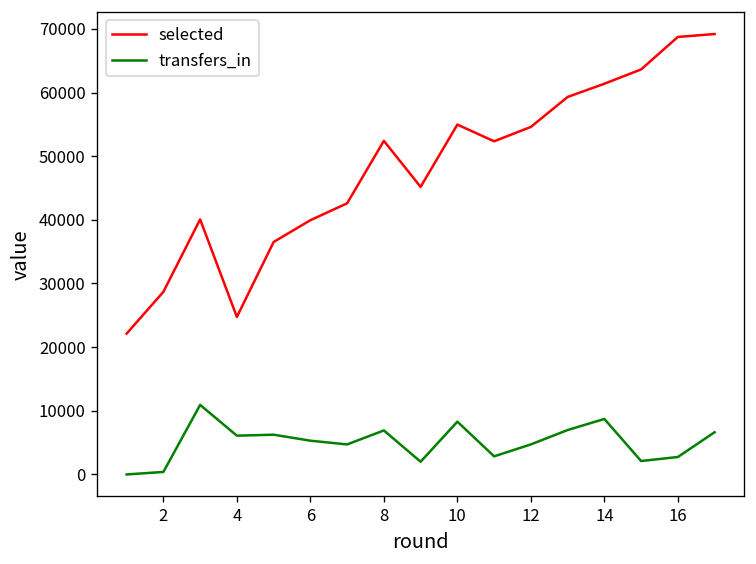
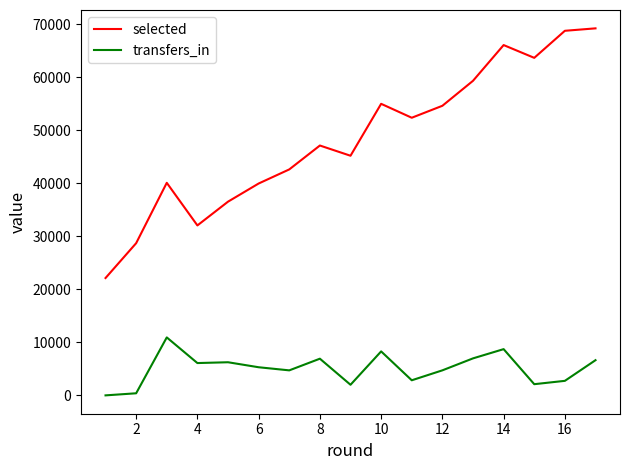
selected, 4: 25000 -> 32000
selected, 8: 52000 -> 47000
selected, 14: 61000 -> 66000
